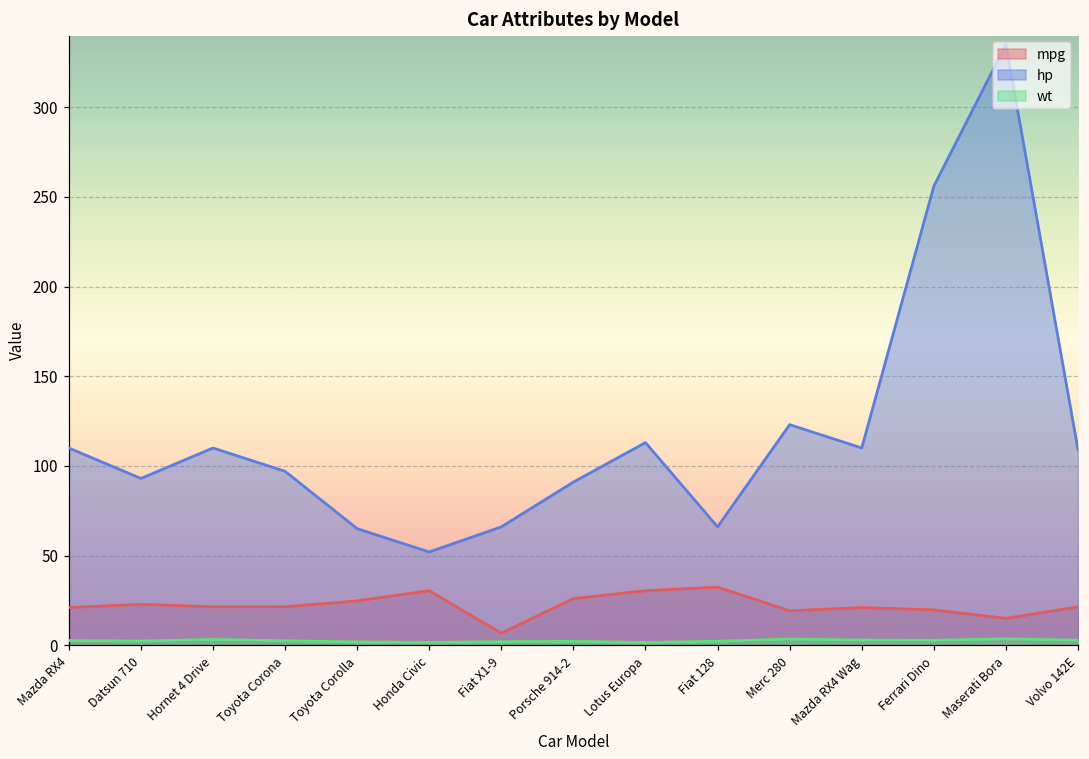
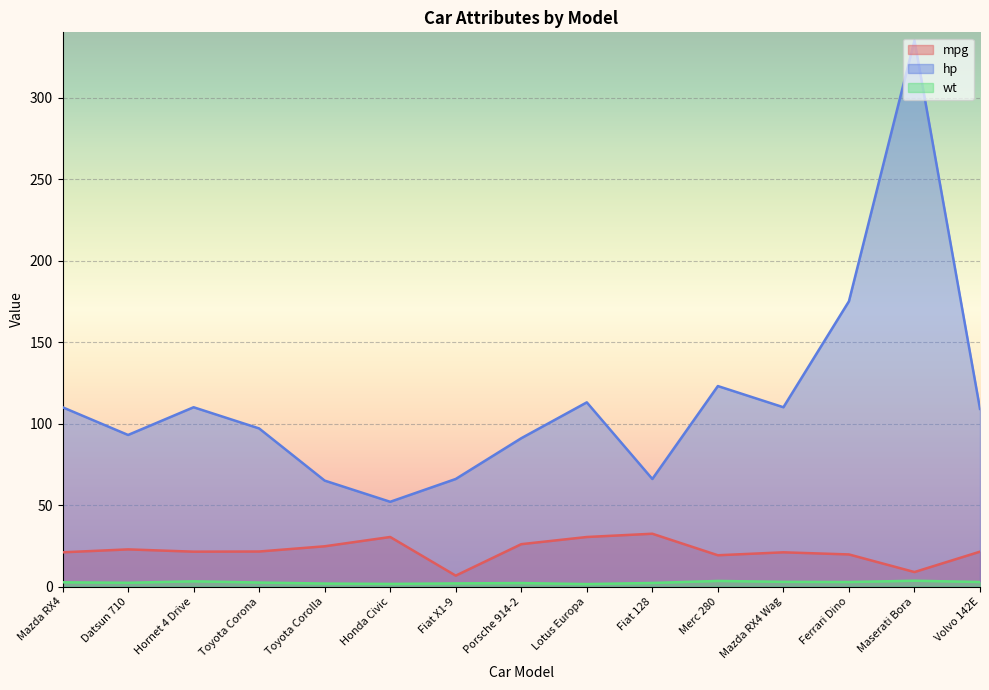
hp, Ferrari Dino: 256 -> 175
mpg, Maserati Bora: 15 -> 9
